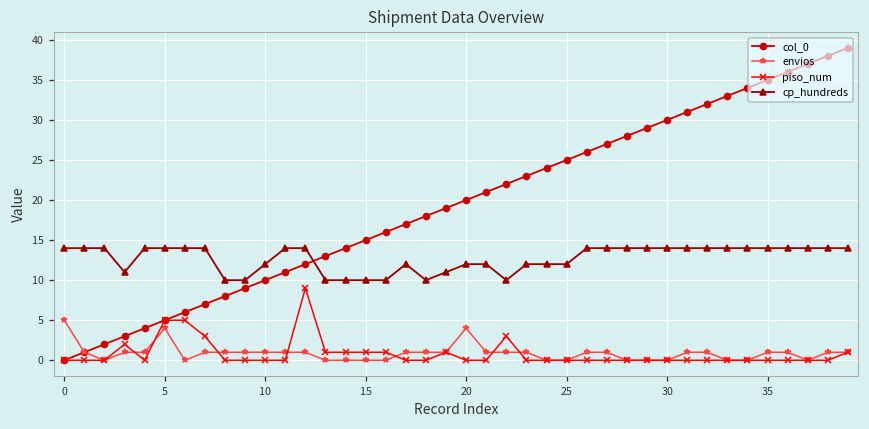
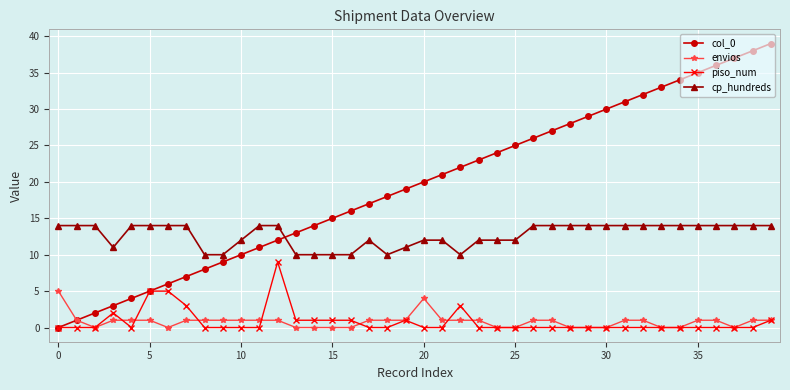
envios, 5: 4 -> 1
